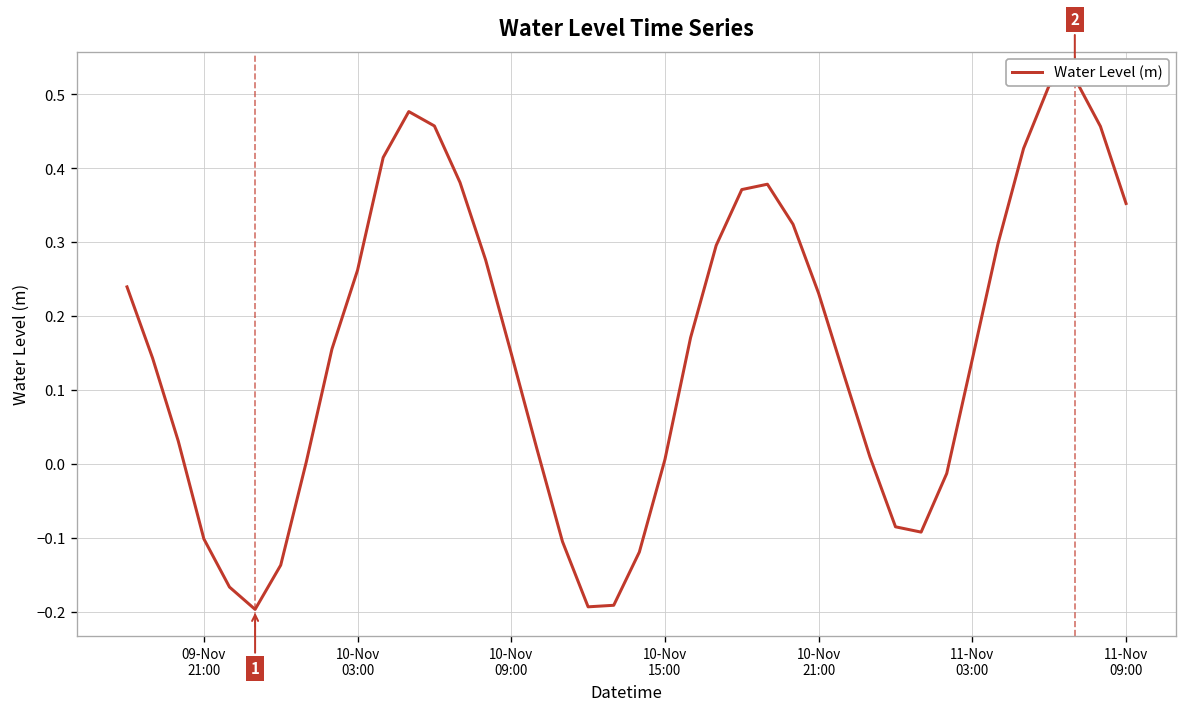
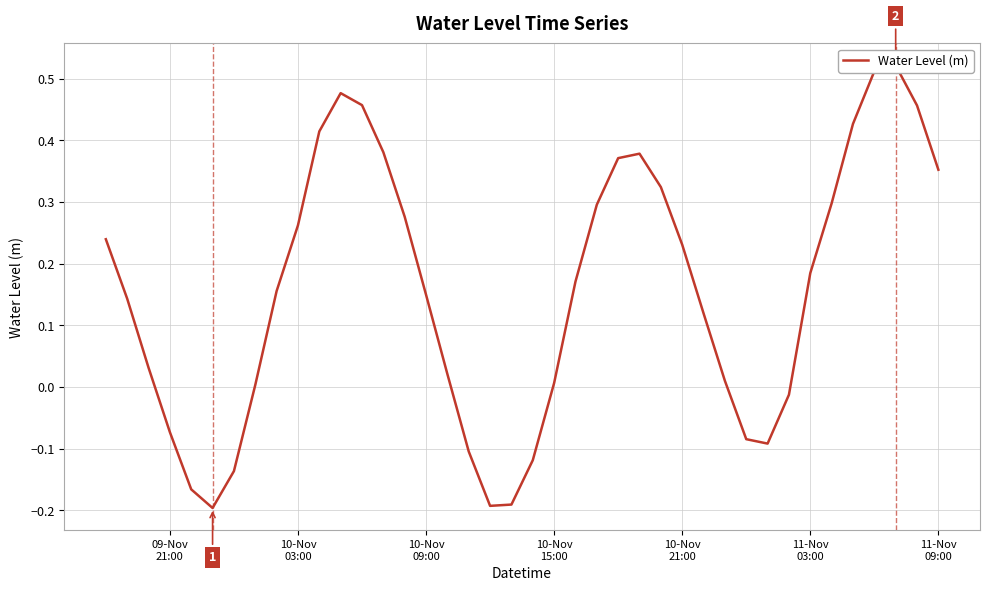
09-Nov 21:00: -0.10 -> -0.07
11-Nov 03:00: 0.14 -> 0.18
